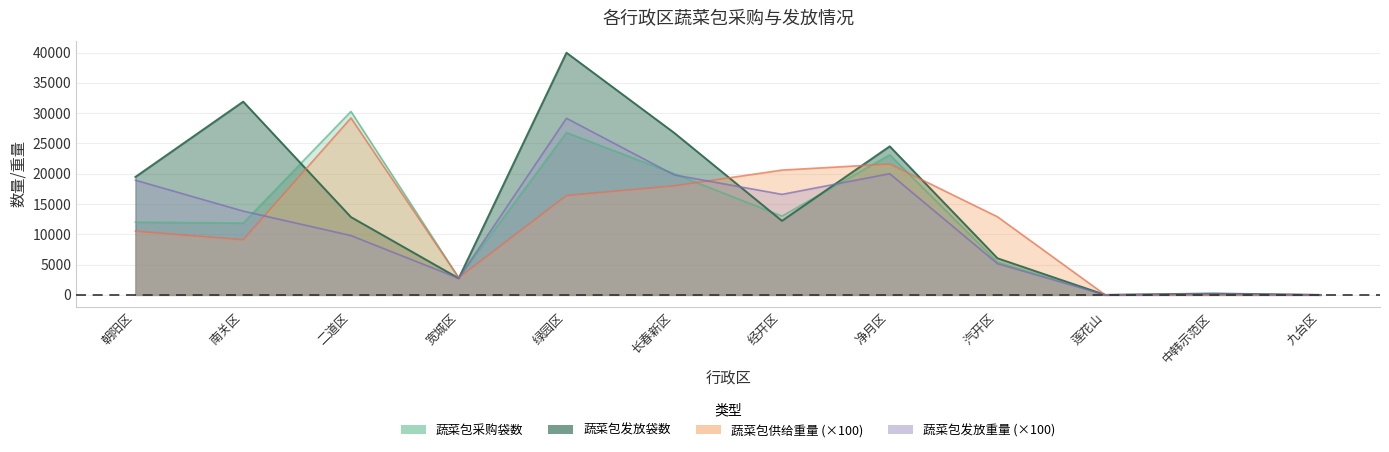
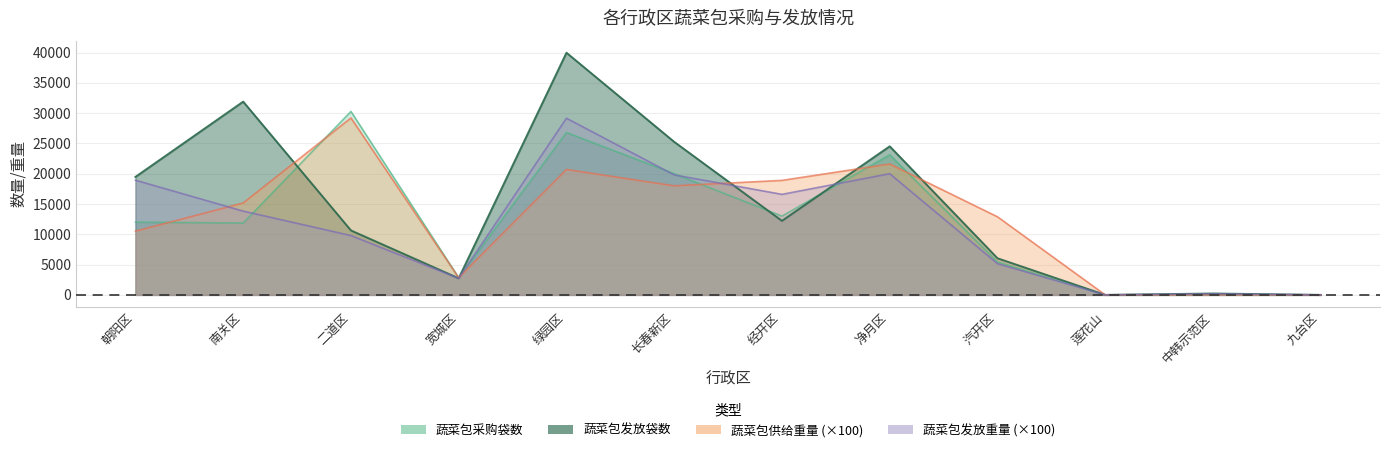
蔬菜包供给重量 (×100), 南关区: 9000 -> 15000
蔬菜包发放袋数, 二道区: 13000 -> 11000
蔬菜包供给重量 (×100), 绿园区: 16000 -> 21000
蔬菜包发放袋数, 长春新区: 27000 -> 25000
蔬菜包供给重量 (×100), 经开区: 21000 -> 19000
